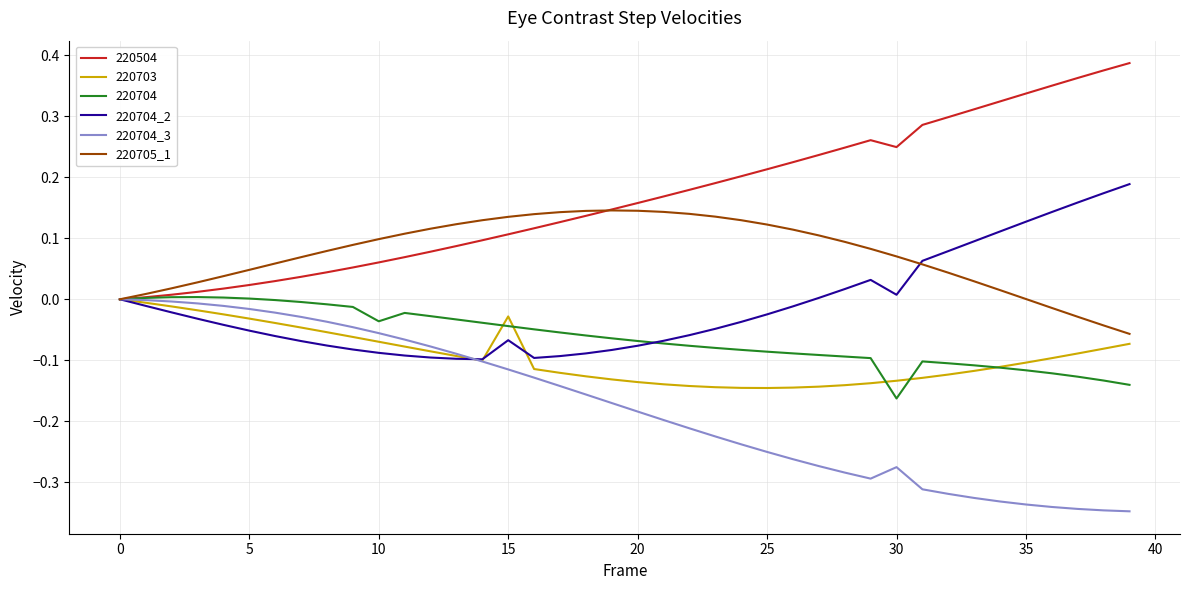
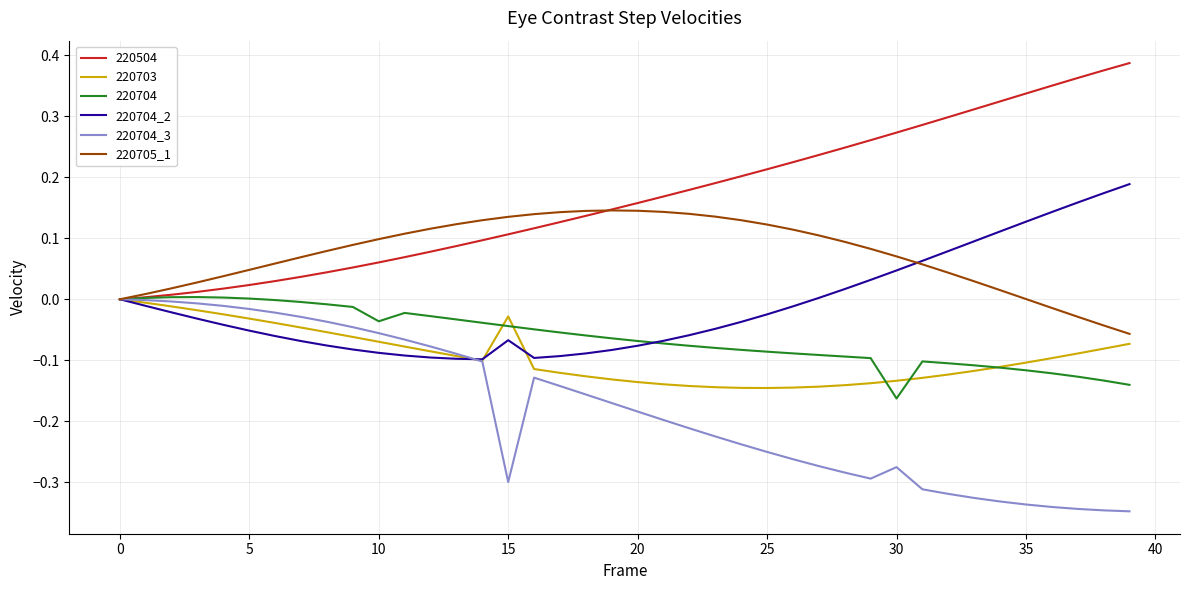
220704_3, 15: -0.12 -> -0.30
220504, 30: 0.25 -> 0.27
220704_2, 30: 0.01 -> 0.05
